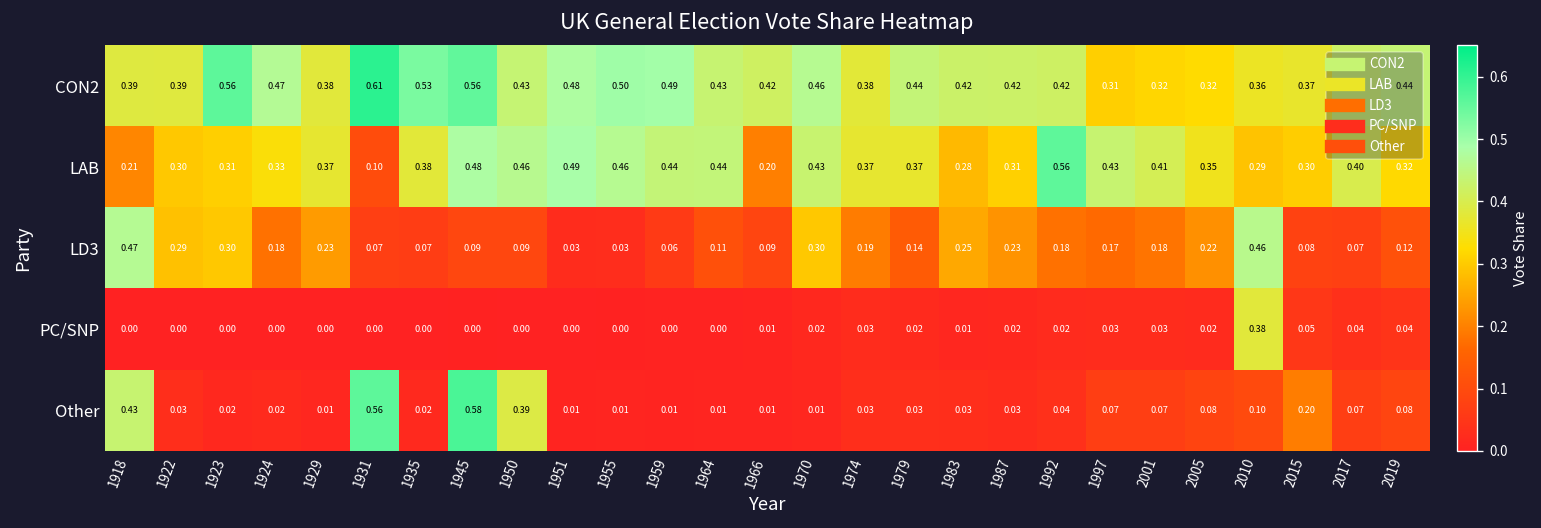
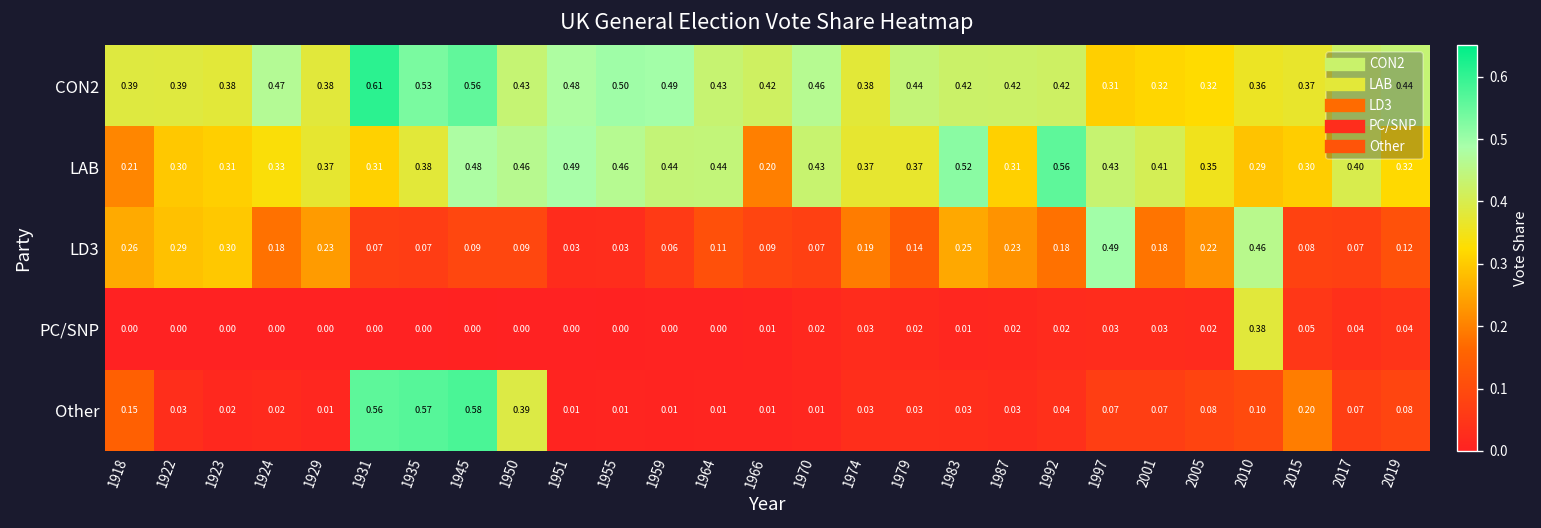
CON2, 1923: 0.56 -> 0.38
LAB, 1931: 0.10 -> 0.31
LAB, 1983: 0.28 -> 0.52
LD3, 1918: 0.47 -> 0.26
LD3, 1970: 0.30 -> 0.07
LD3, 1997: 0.17 -> 0.49
Other, 1918: 0.43 -> 0.15
Other, 1935: 0.02 -> 0.57
